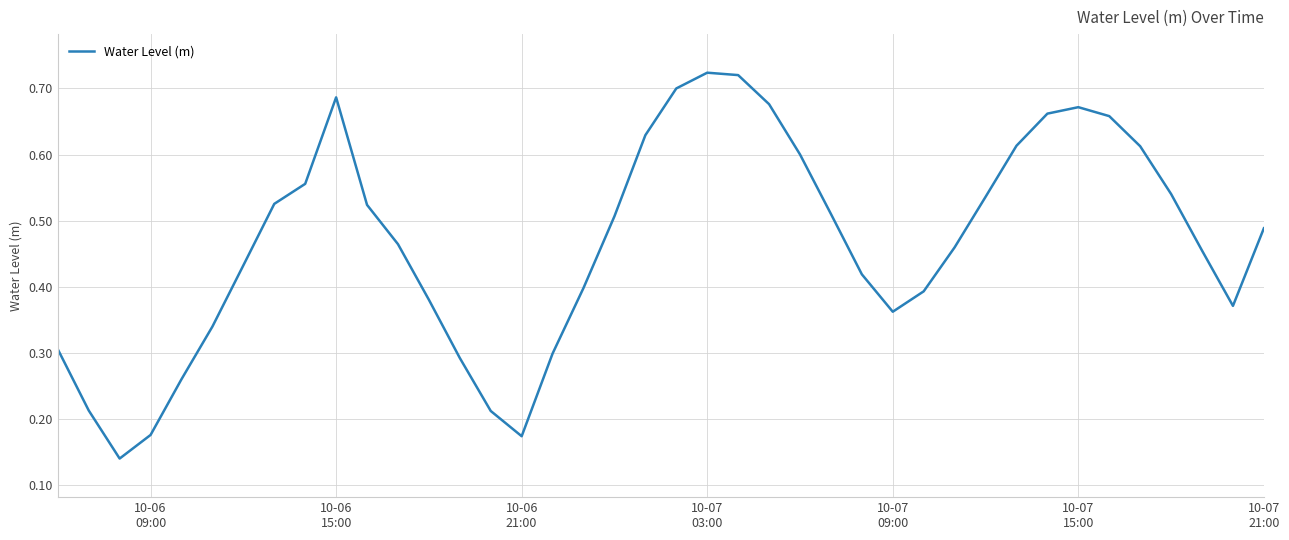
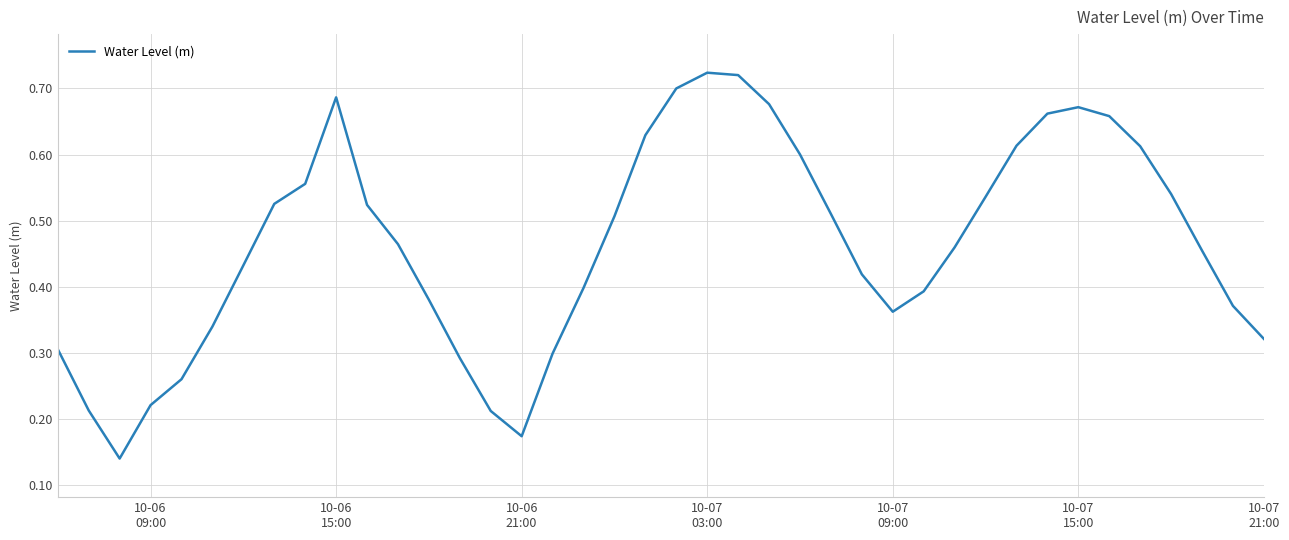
10-06 09:00: 0.18 -> 0.22
10-07 21:00: 0.49 -> 0.32
